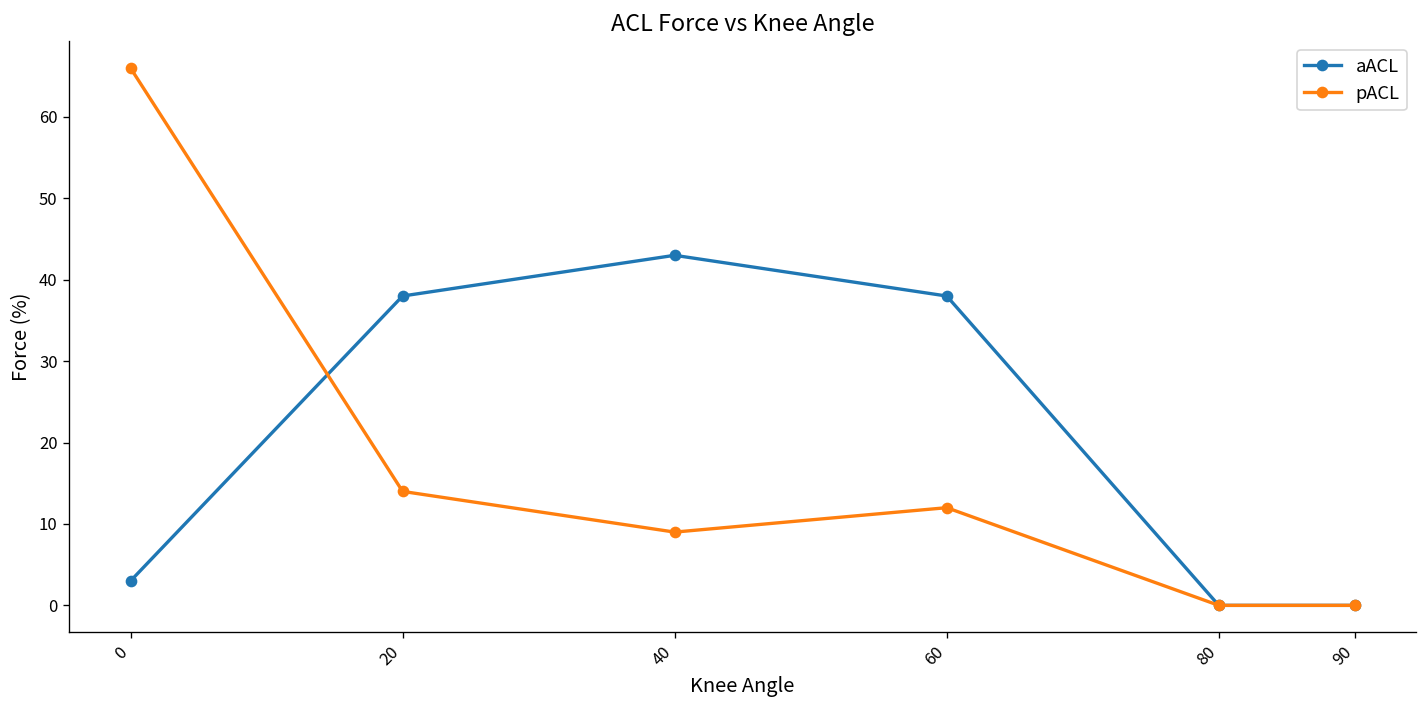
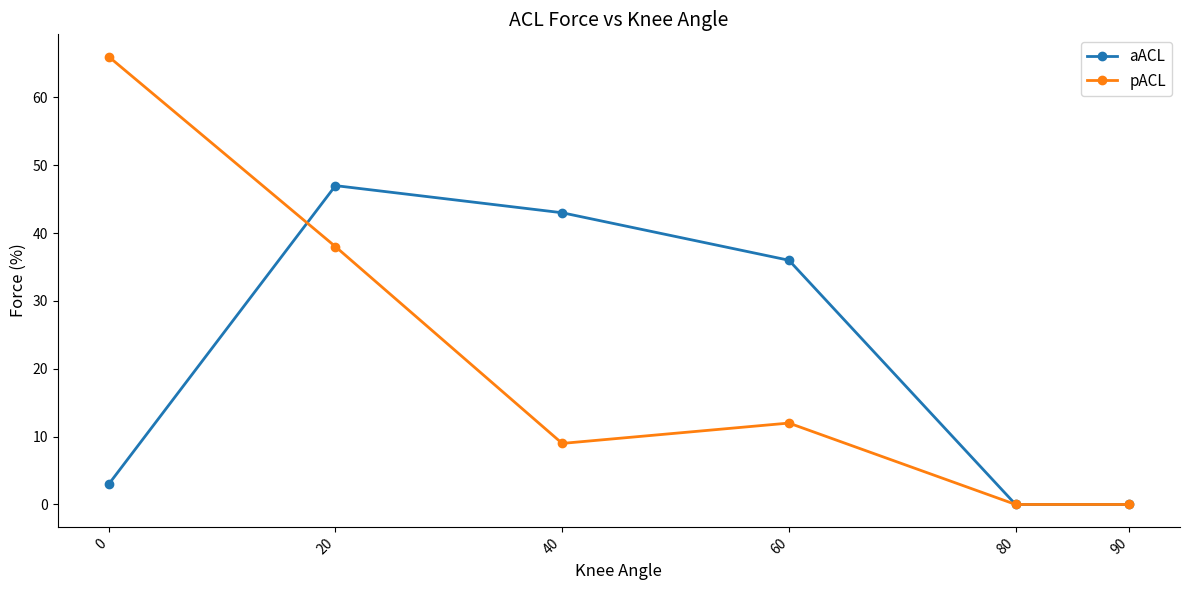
aACL, 20: 38 -> 47
pACL, 20: 14 -> 38
aACL, 60: 38 -> 36
